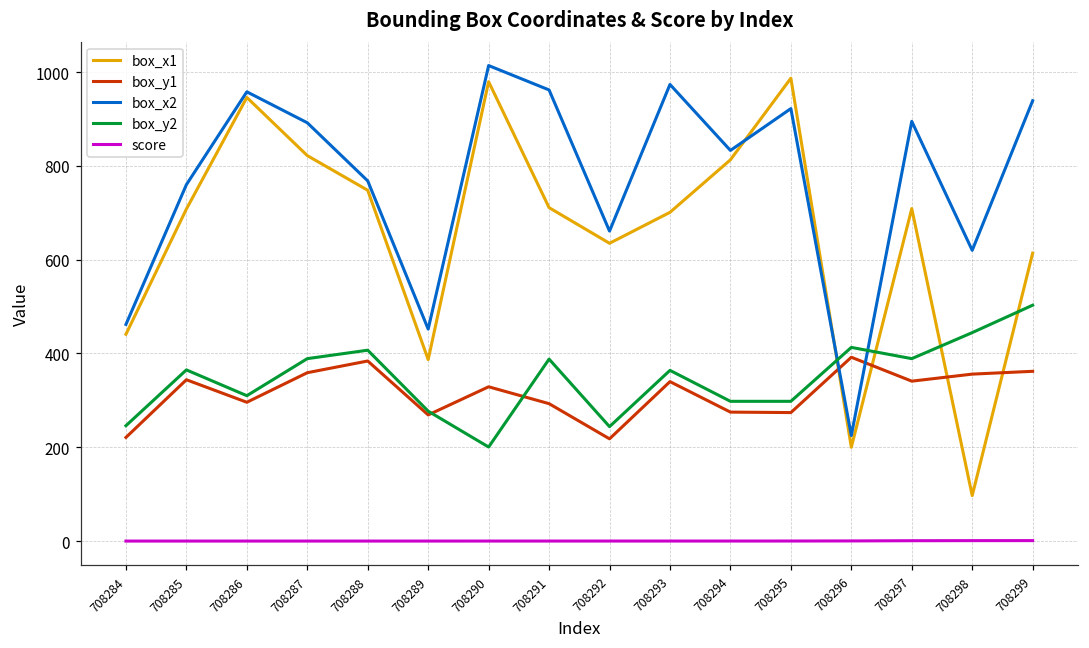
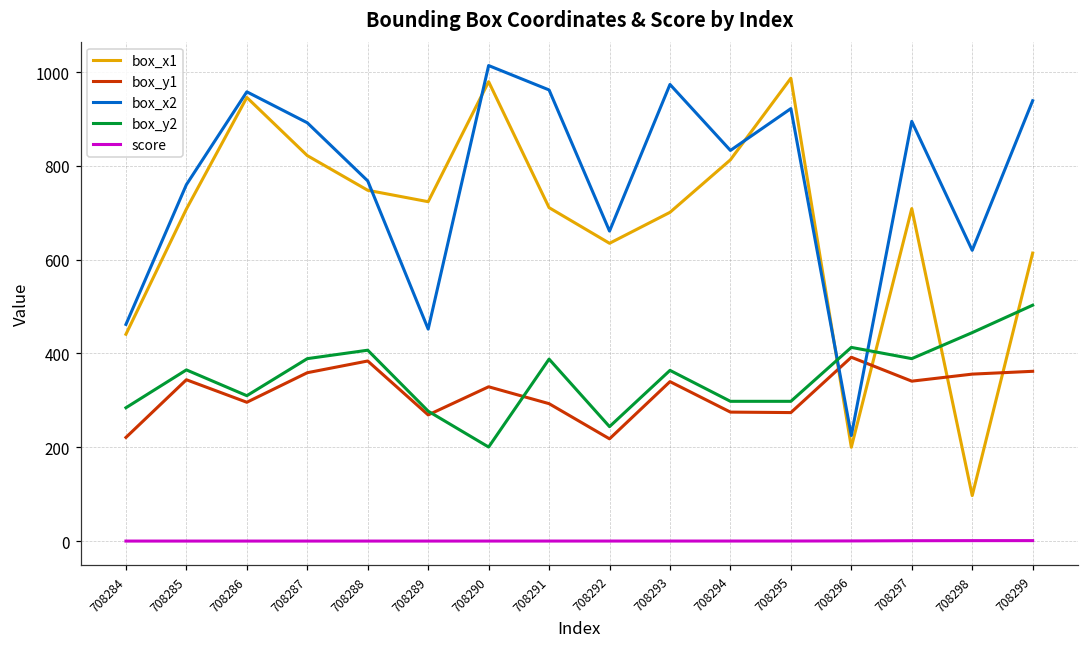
box_y2, 708284: 250 -> 280
box_x1, 708289: 390 -> 720
